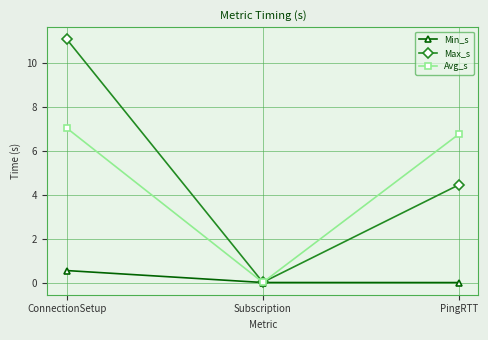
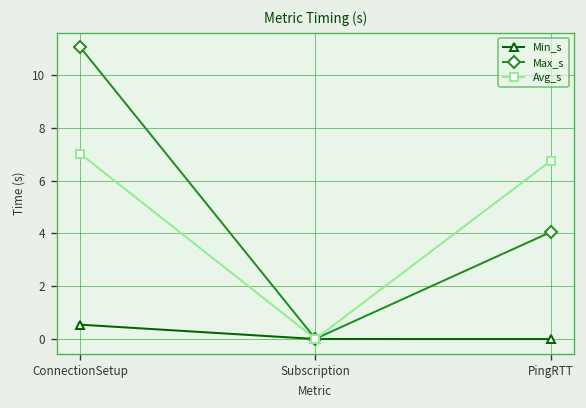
Max_s, PingRTT: 4.4 -> 4.1
